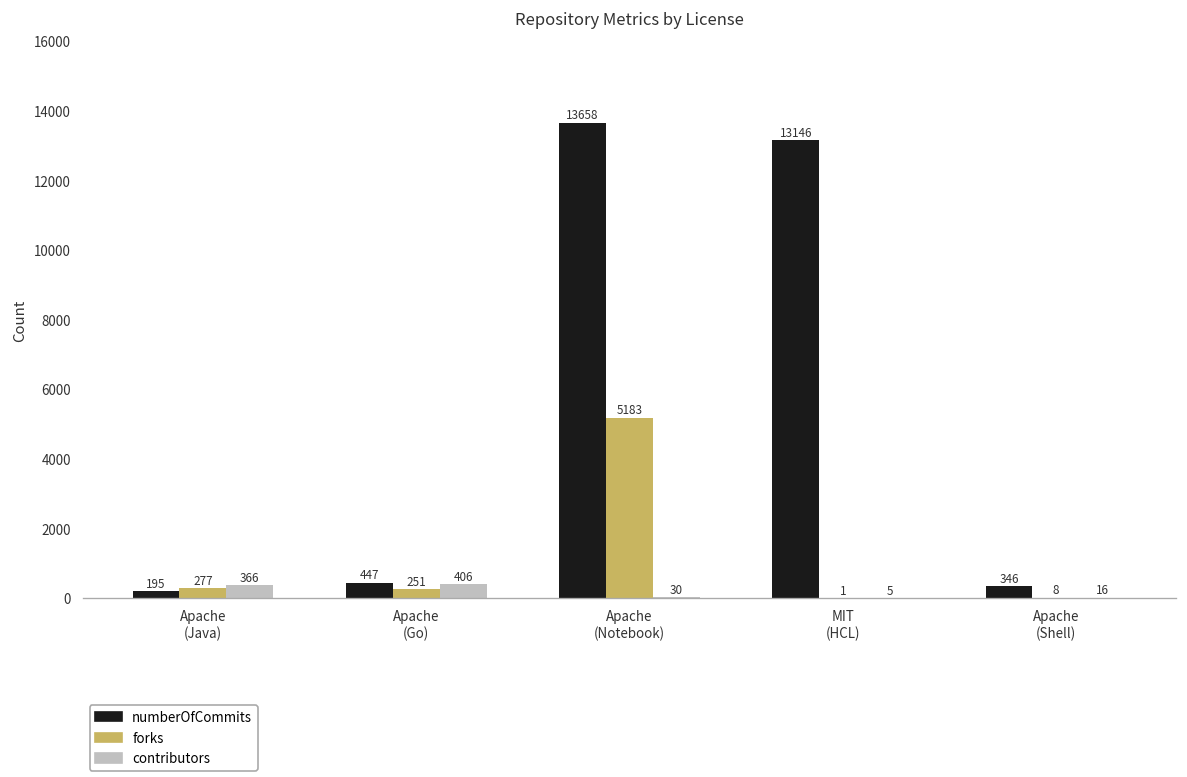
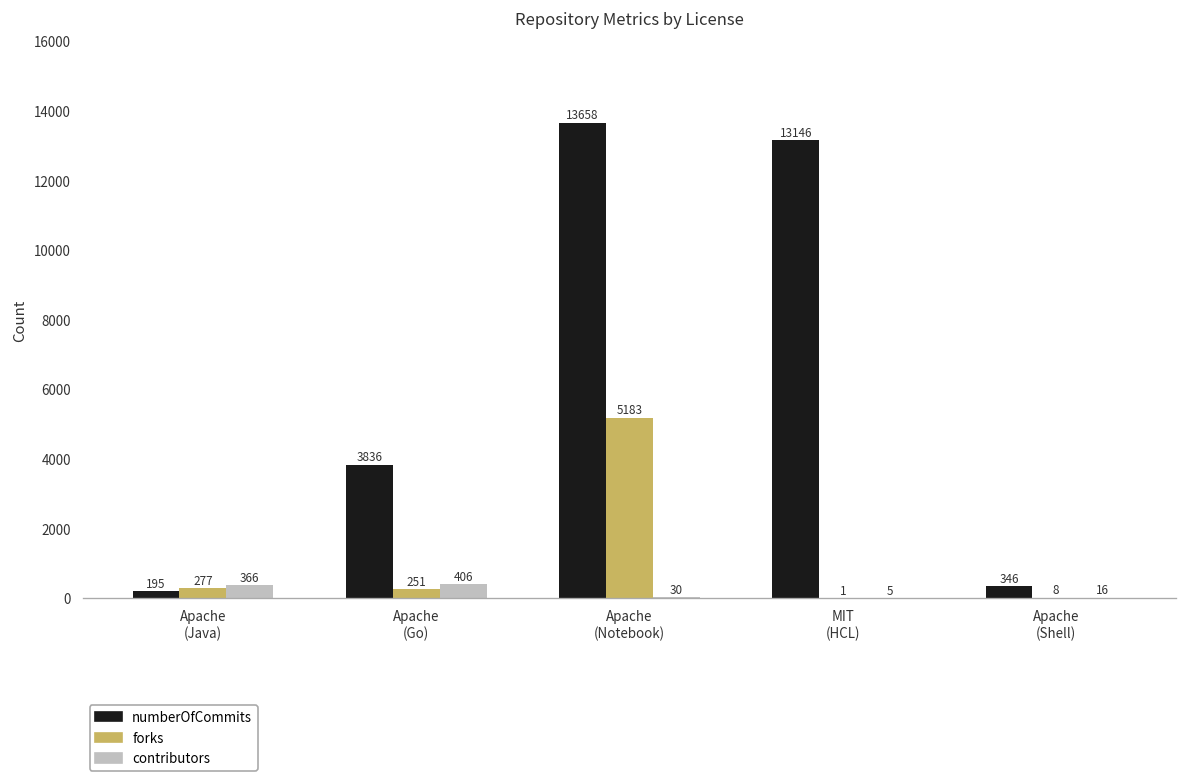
numberOfCommits, Apache (Go): 447 -> 3836
